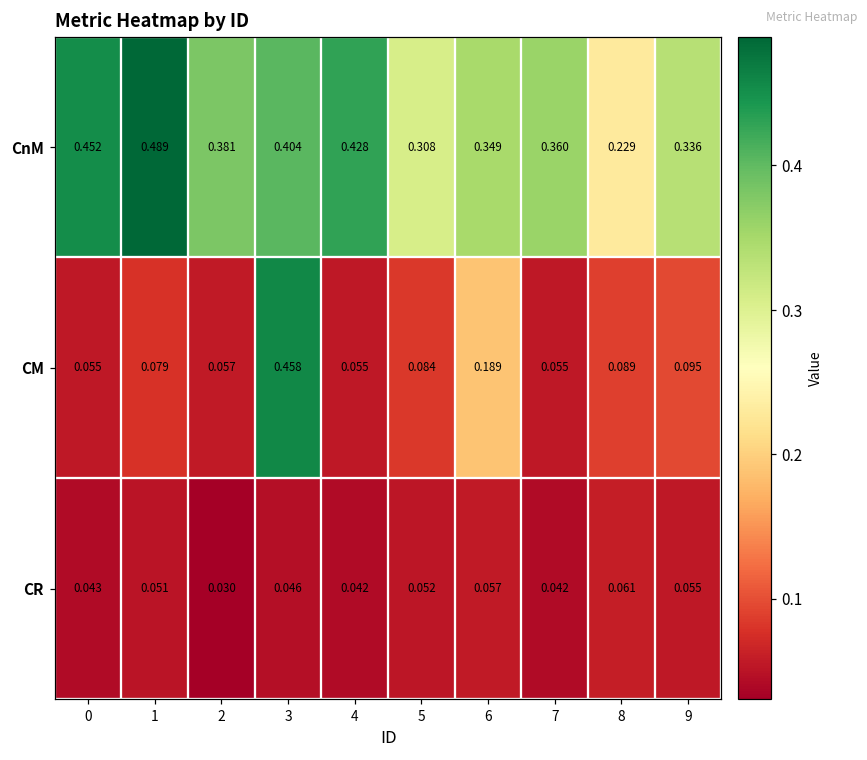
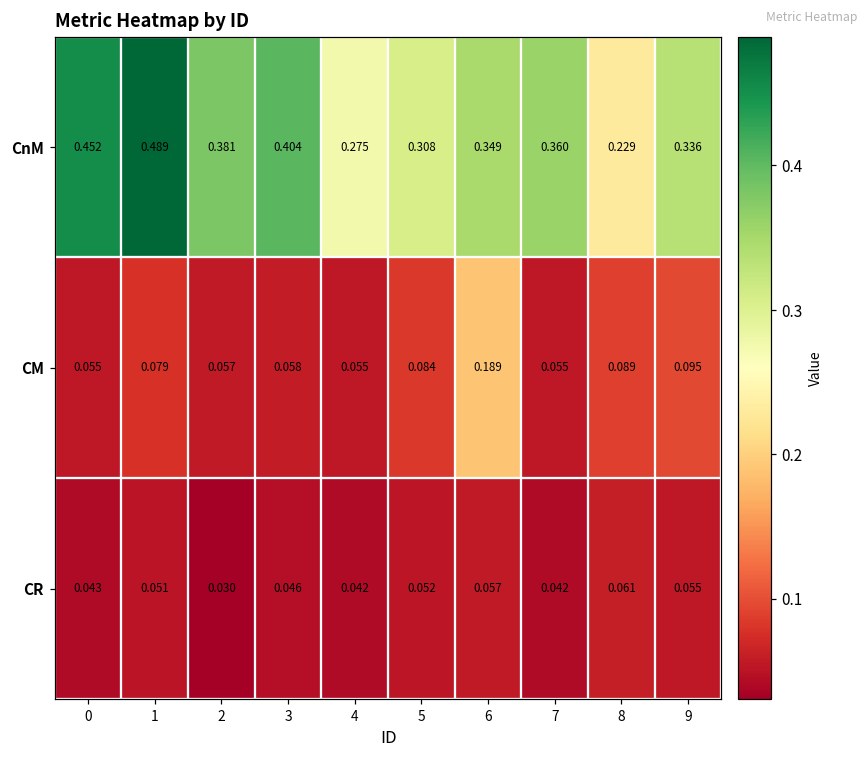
CnM, 4: 0.428 -> 0.275
CM, 3: 0.458 -> 0.058
